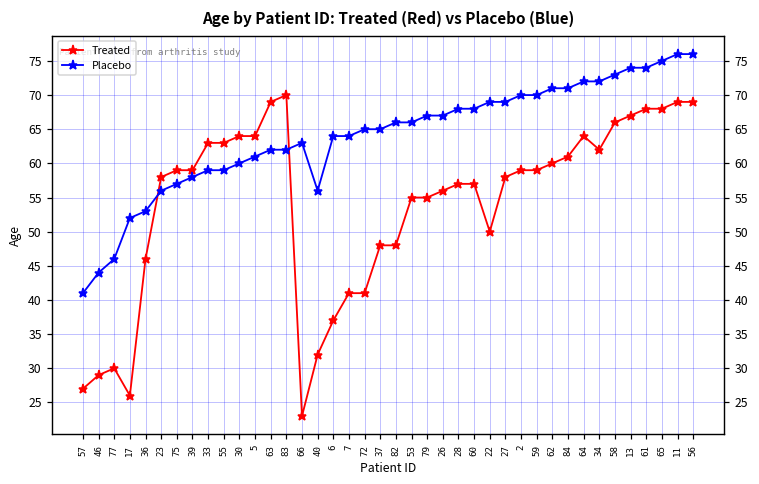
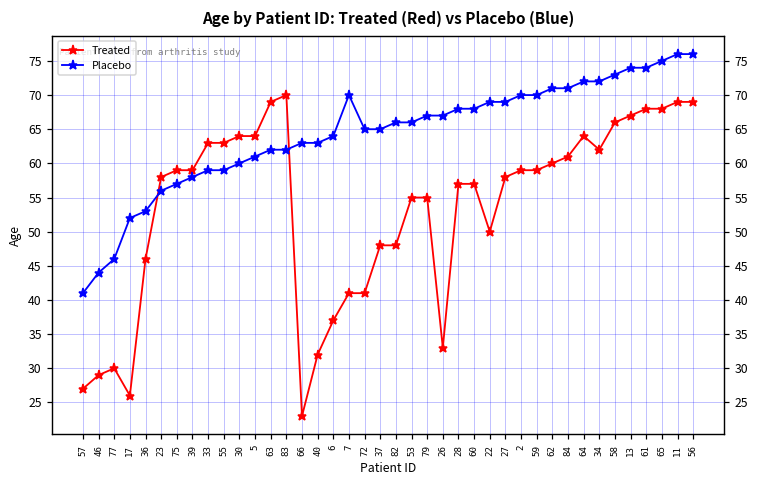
Placebo, 40: 56 -> 63
Placebo, 7: 64 -> 70
Treated, 26: 56 -> 33
